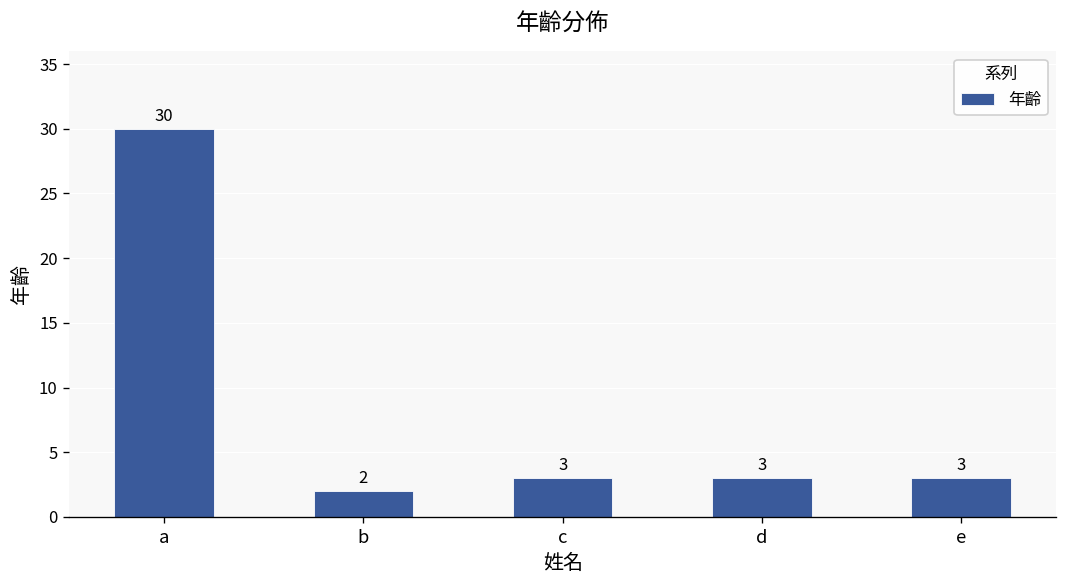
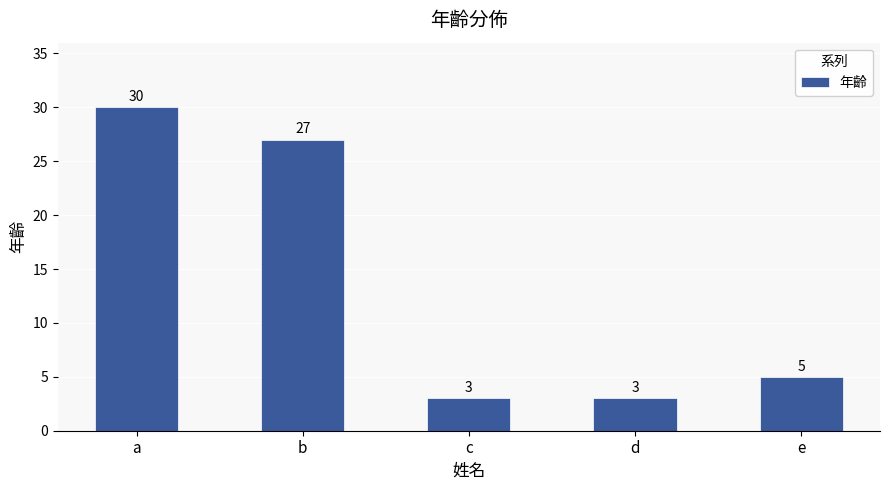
b: 2 -> 27
e: 3 -> 5
